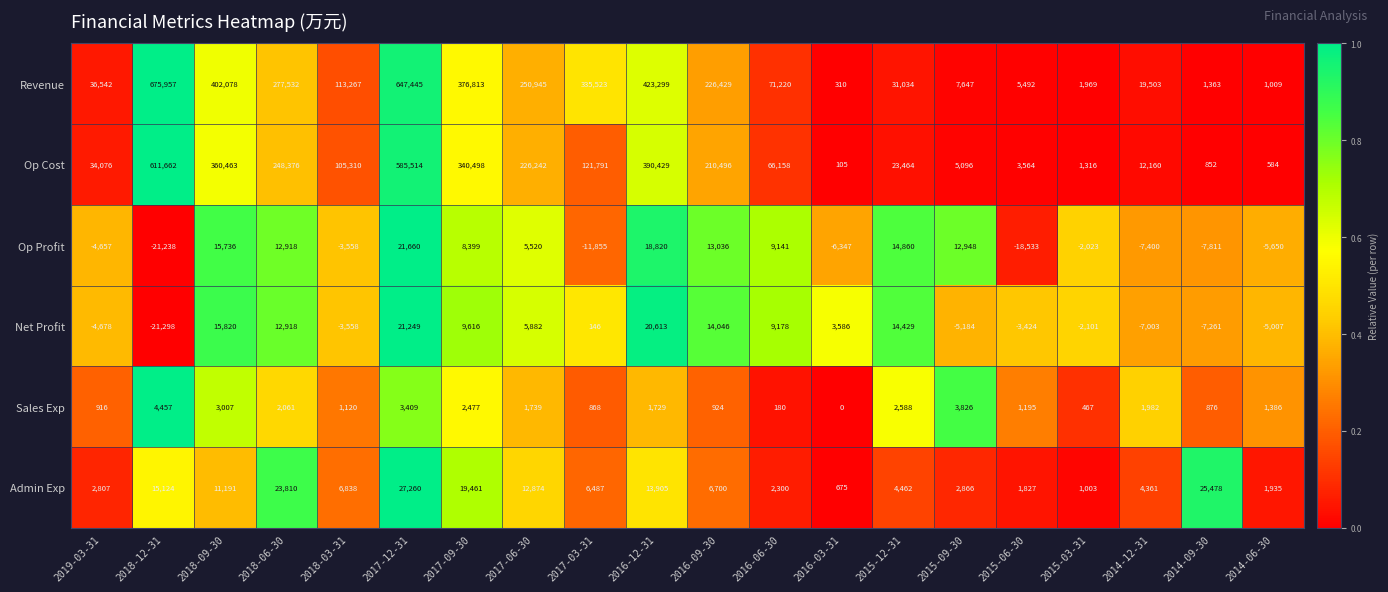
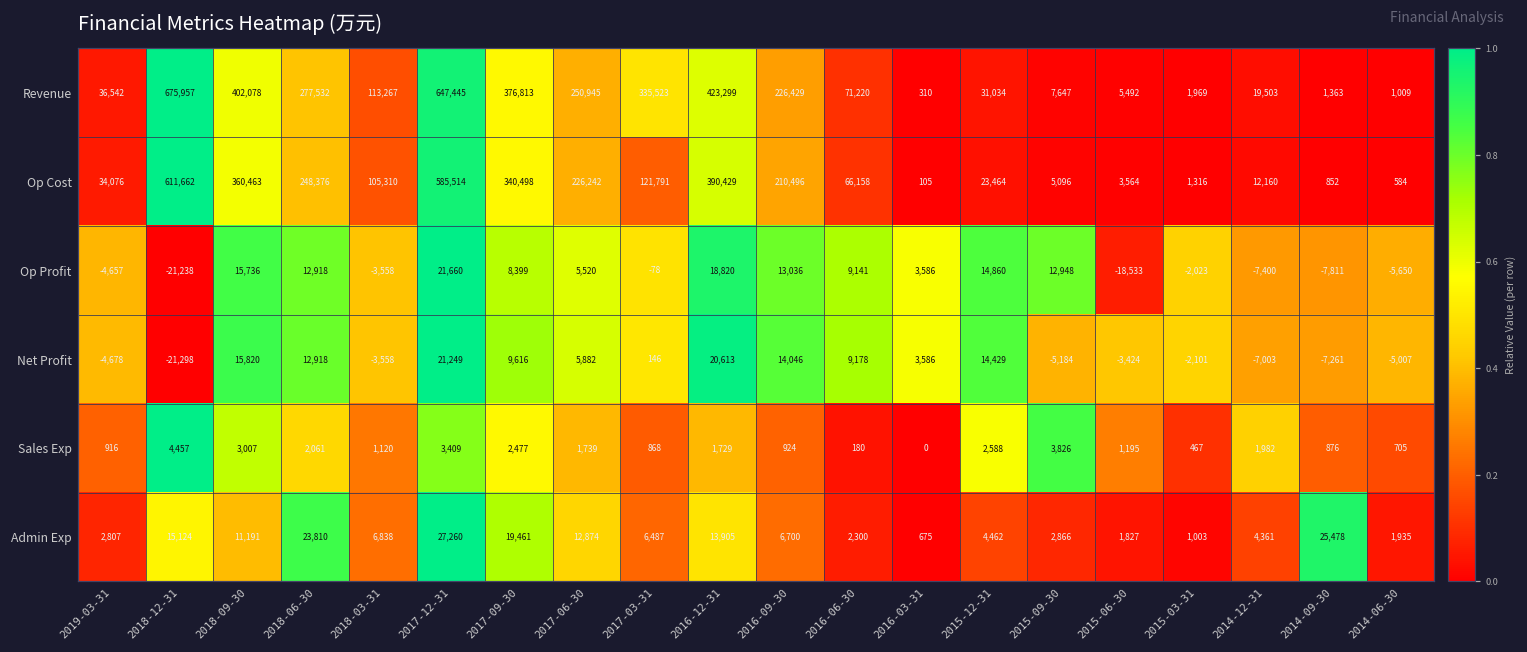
Op Profit, 2017-03-31: -11,855 -> -78
Op Profit, 2016-03-31: -6,347 -> 3,586
Sales Exp, 2014-06-30: 1,386 -> 705
